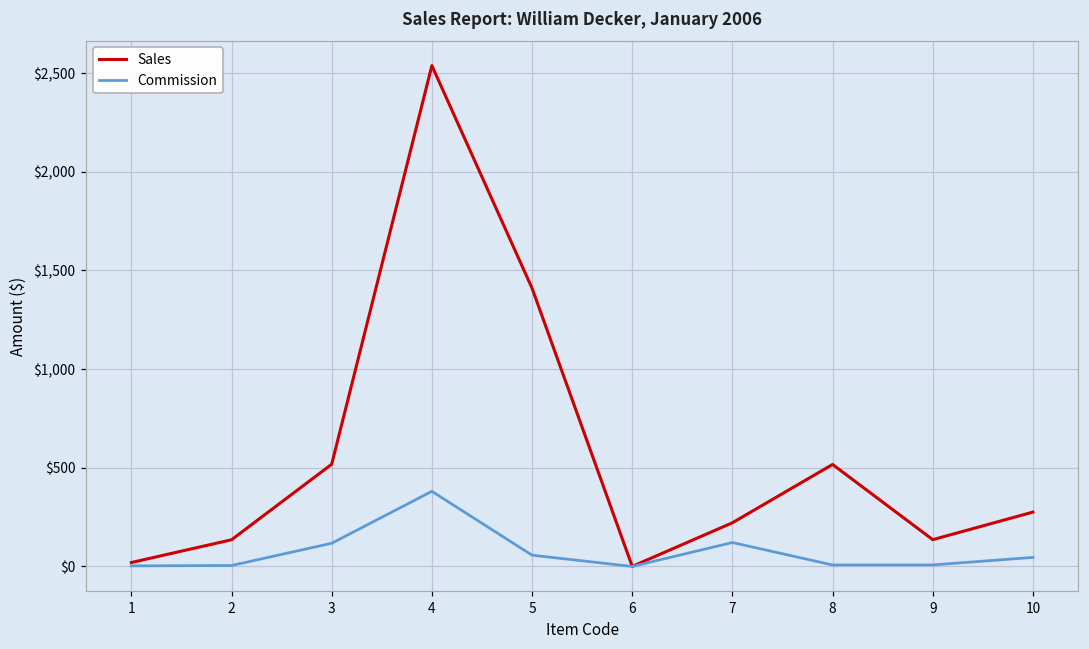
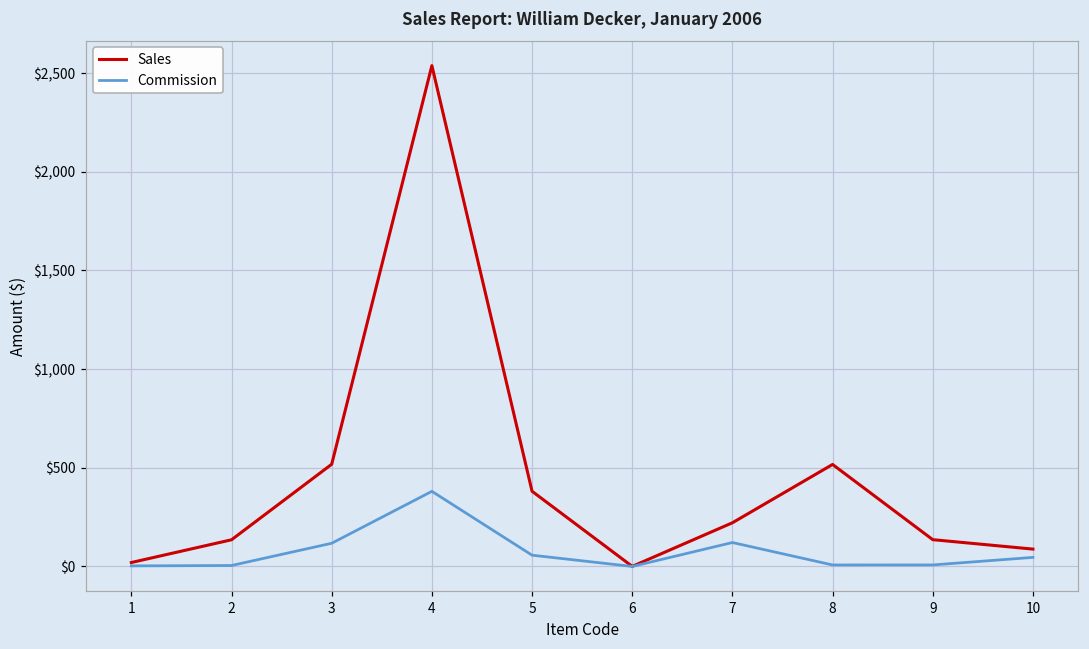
Sales, 5: $1,410 -> $380
Sales, 10: $280 -> $90
